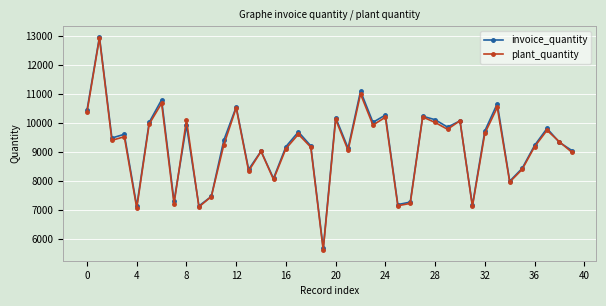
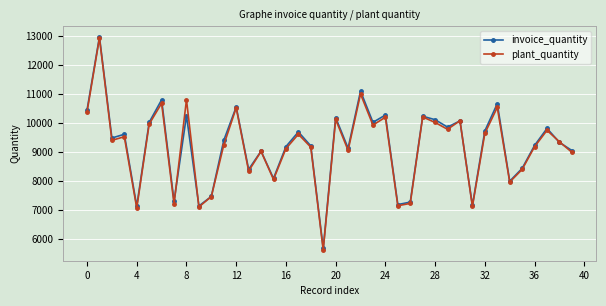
invoice_quantity, 8: 9900 -> 10300
plant_quantity, 8: 10100 -> 10800
